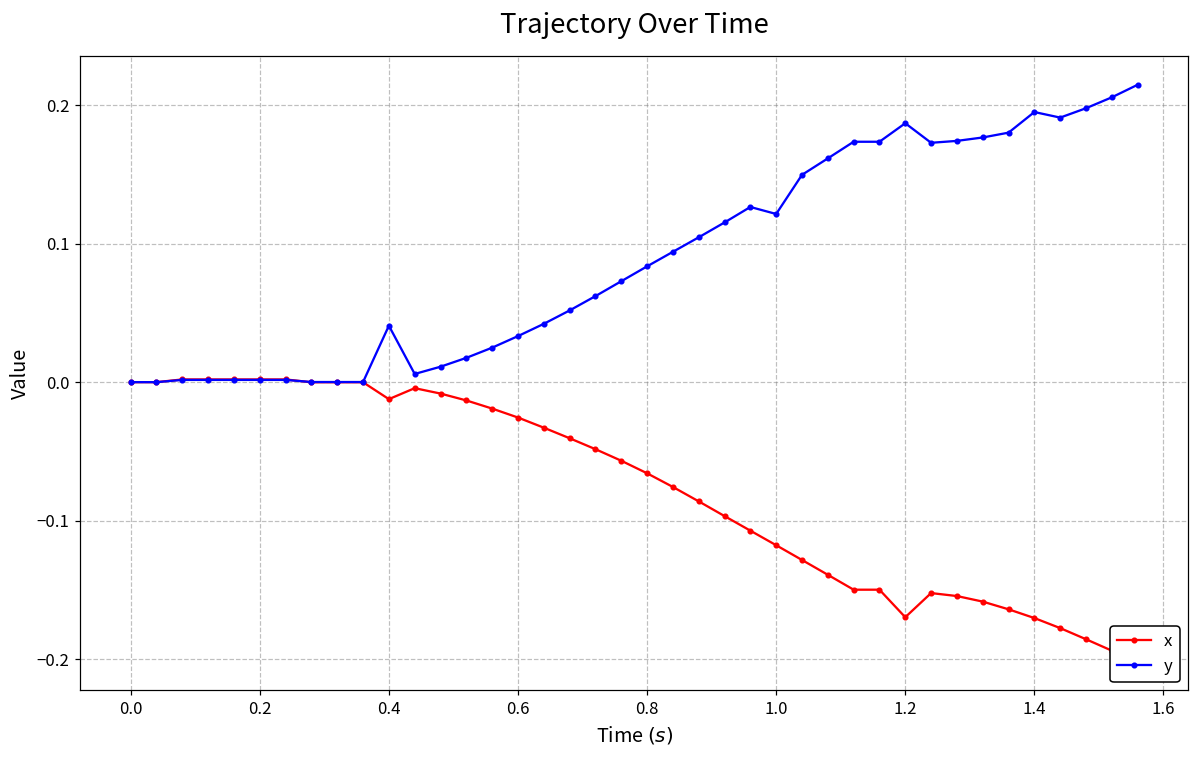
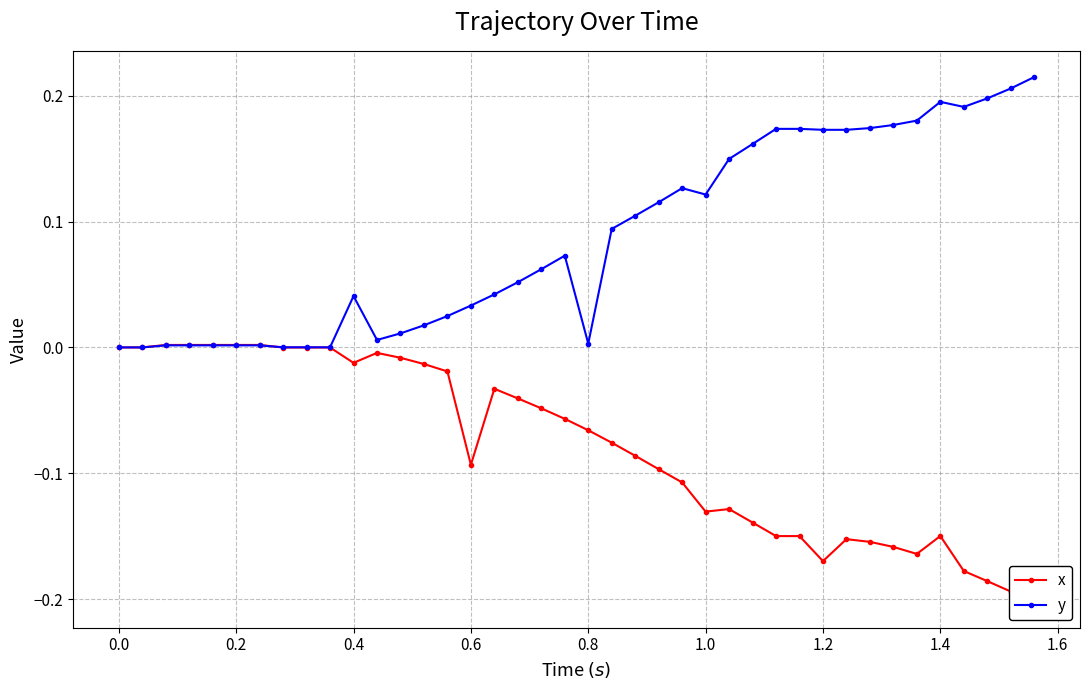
x, 0.6: -0.026 -> -0.093
y, 0.8: 0.084 -> 0.003
x, 1.0: -0.118 -> -0.130
y, 1.2: 0.187 -> 0.173
x, 1.4: -0.170 -> -0.150
